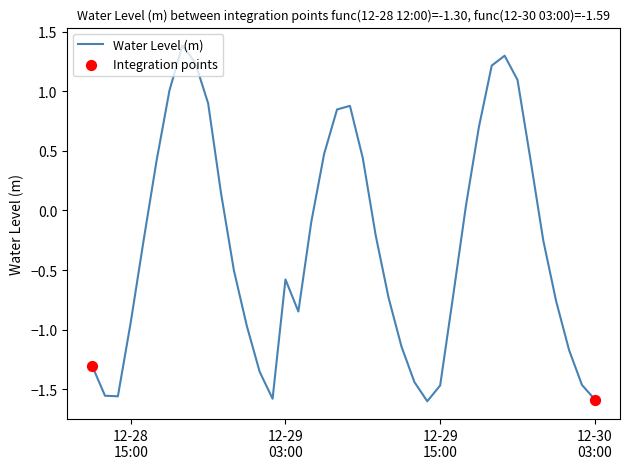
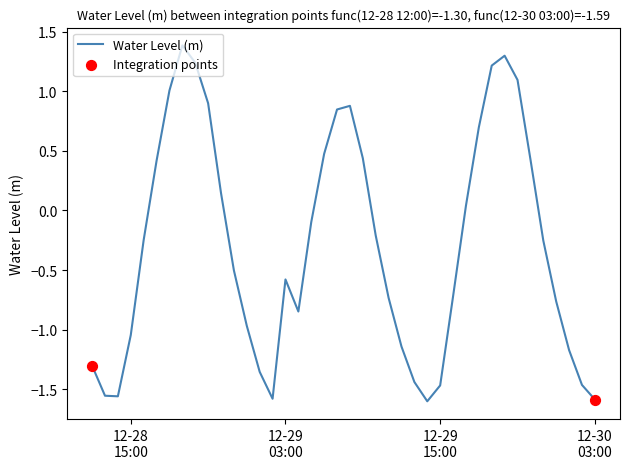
Water Level (m), 12-28 15:00: -0.94 -> -1.04
